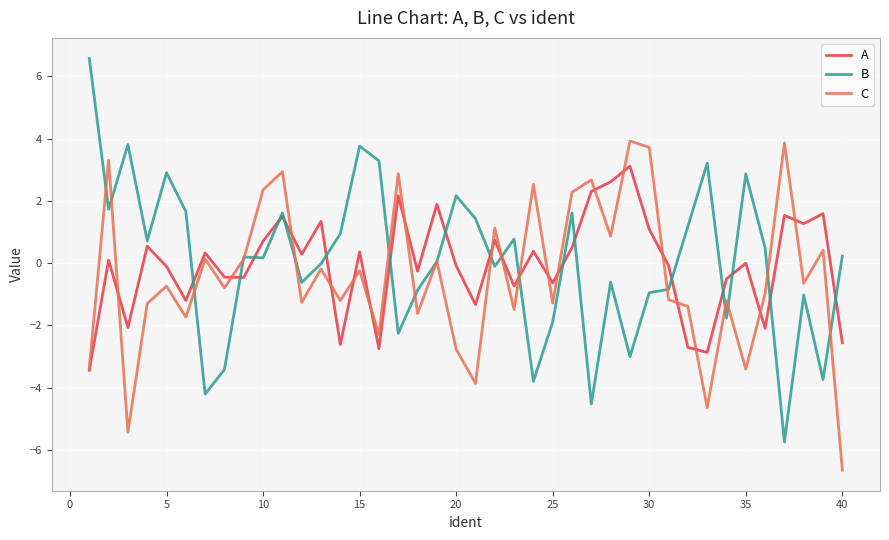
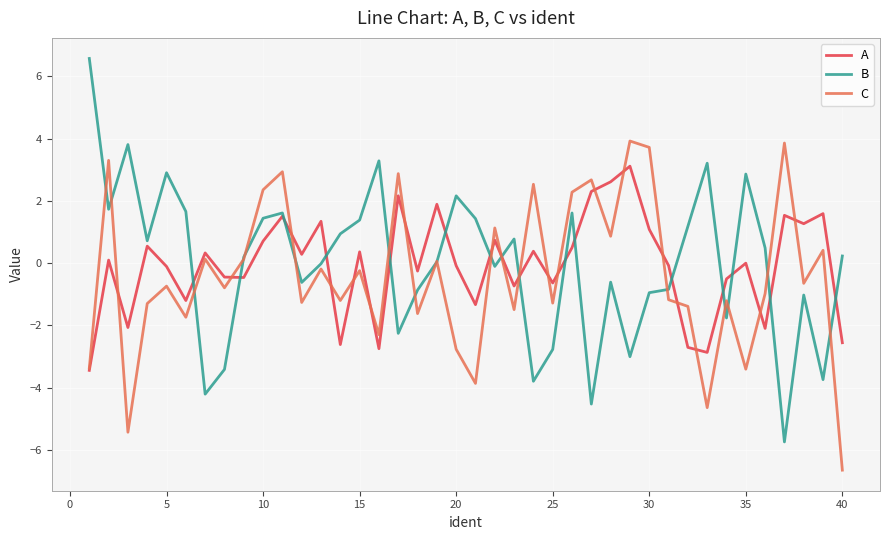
B, 10: 0.2 -> 1.4
B, 15: 3.8 -> 1.4
B, 25: -1.9 -> -2.8
